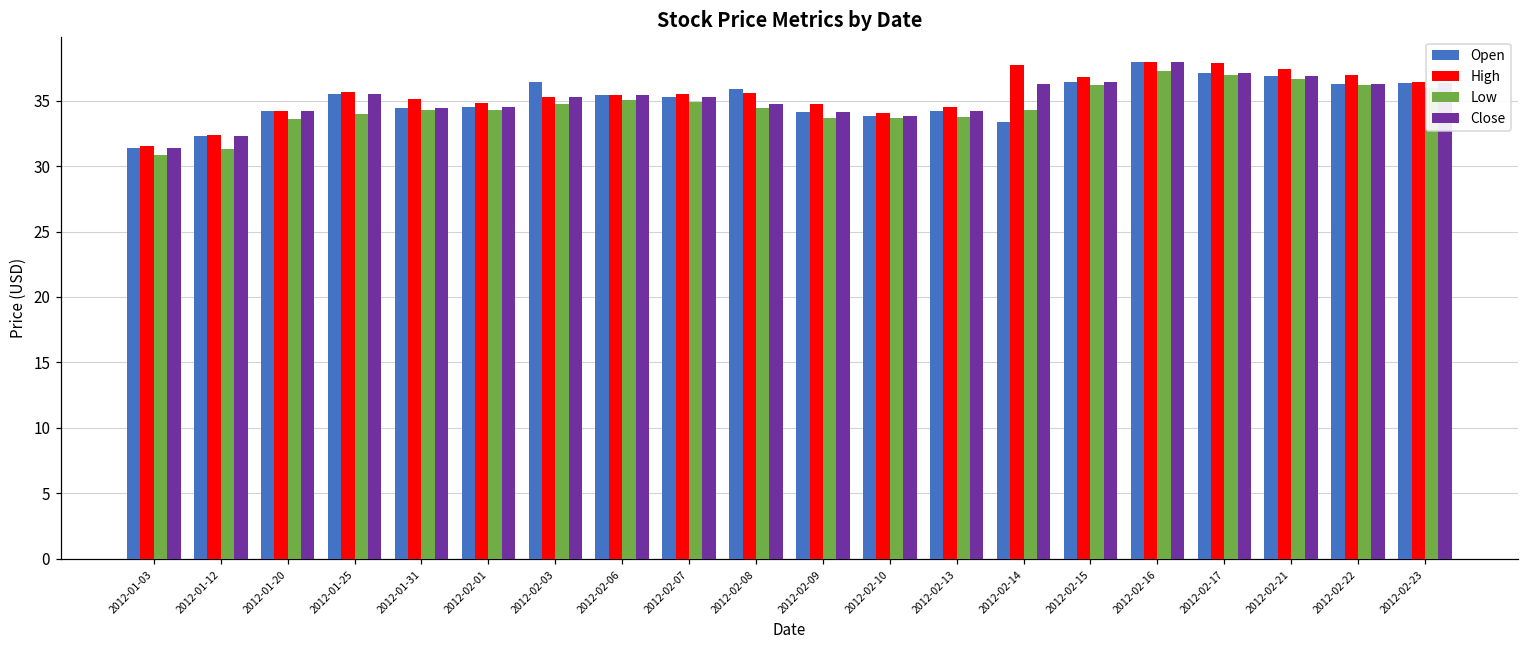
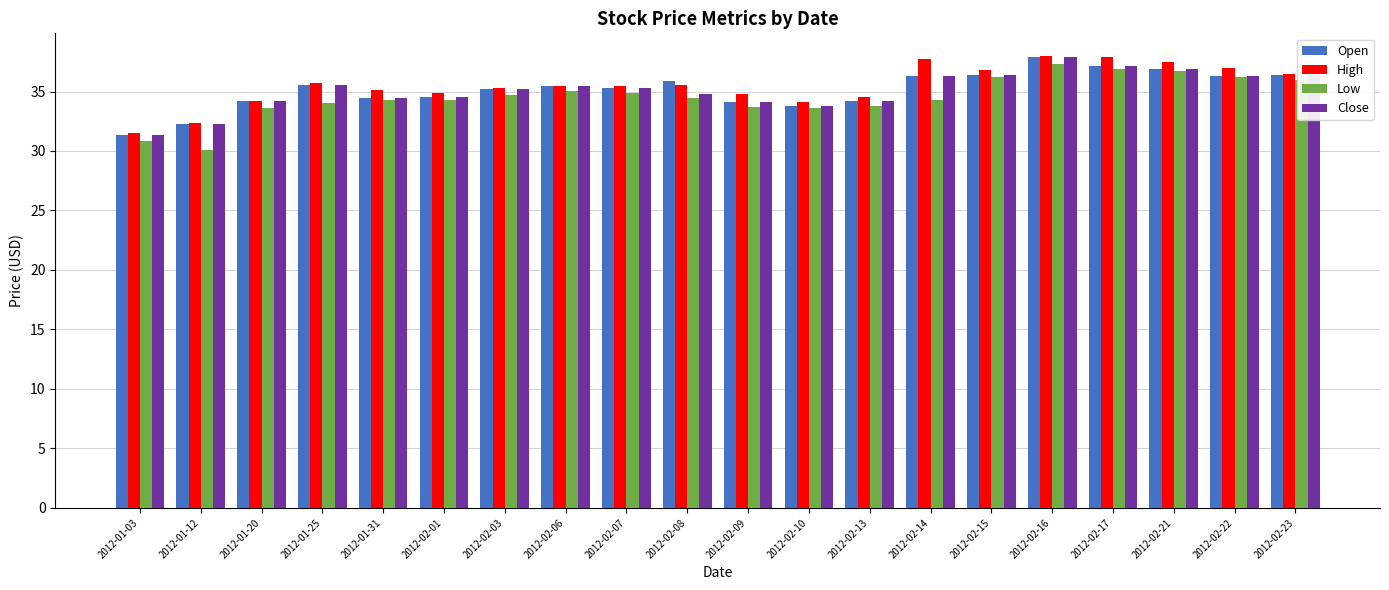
Low, 2012-01-12: 31.3 -> 30.1
Open, 2012-02-03: 36.5 -> 35.3
Open, 2012-02-14: 33.4 -> 36.3
